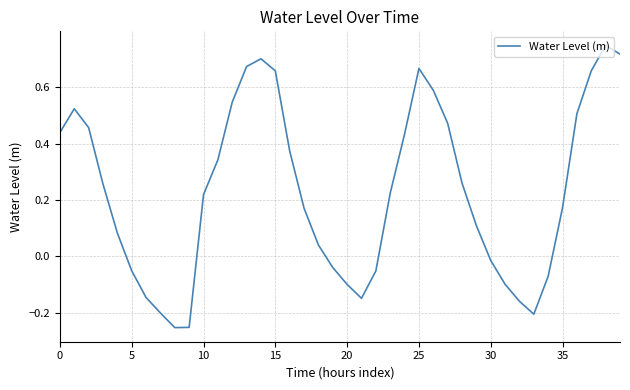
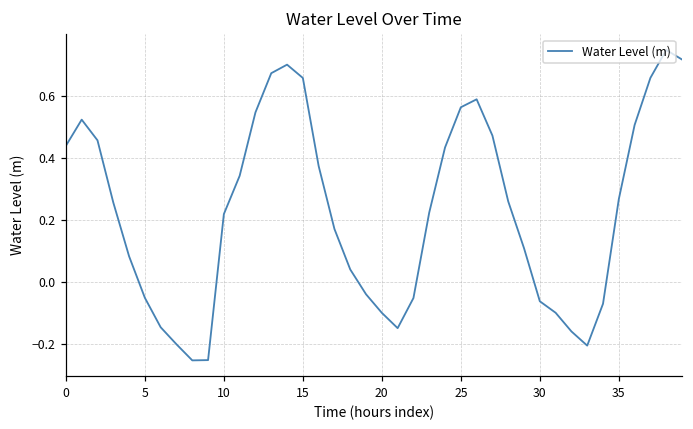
25: 0.67 -> 0.56
30: -0.01 -> -0.06
35: 0.17 -> 0.27
